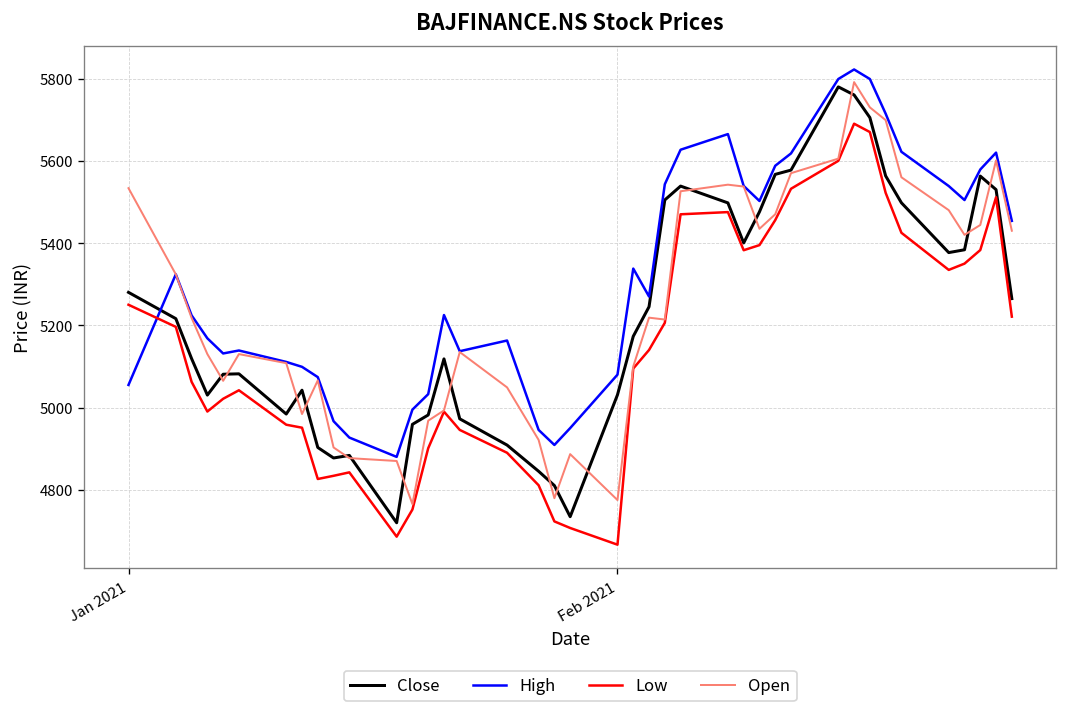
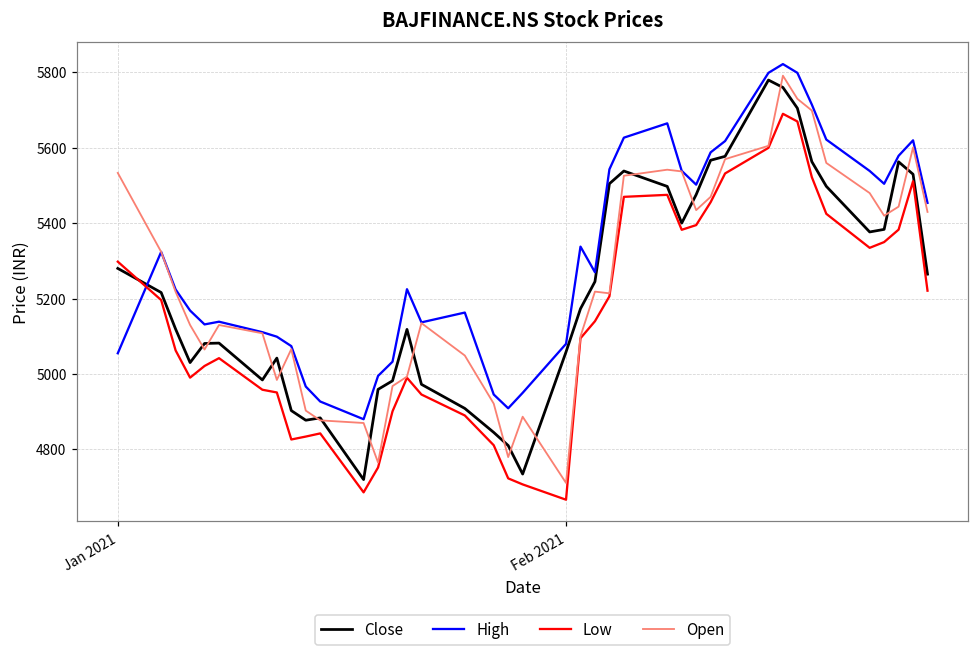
Low, Jan 2021: 5250 -> 5300
Close, Feb 2021: 5030 -> 5060
Open, Feb 2021: 4780 -> 4710
